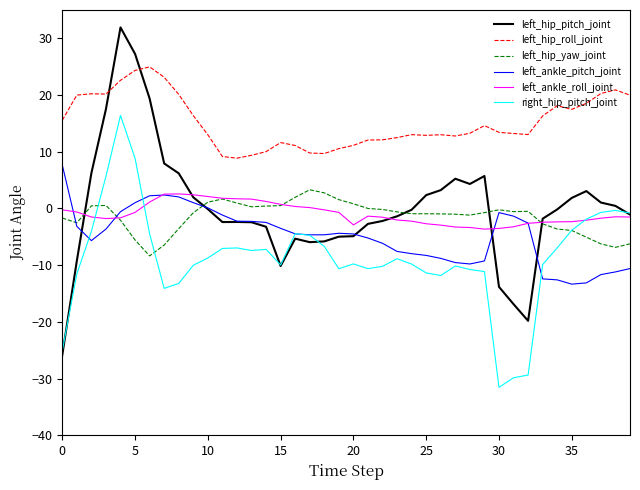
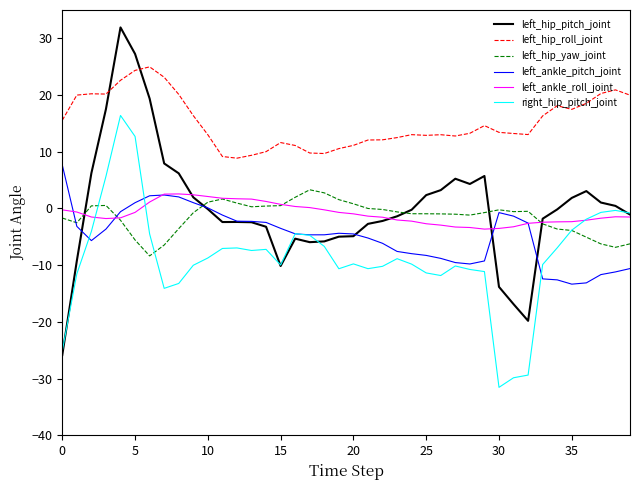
right_hip_pitch_joint, 5: 9 -> 13
left_ankle_roll_joint, 20: -3 -> -1
